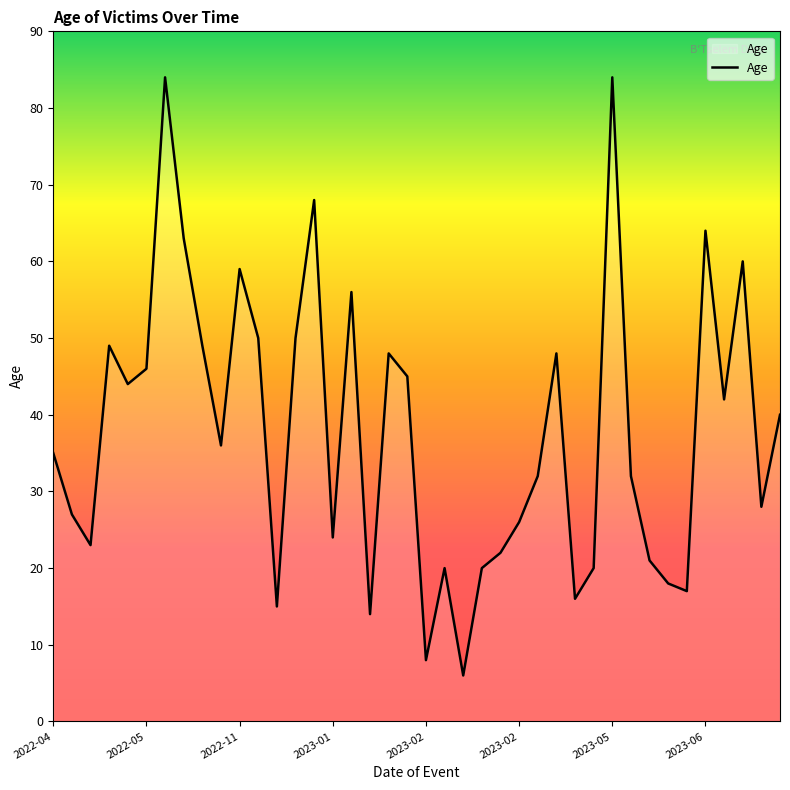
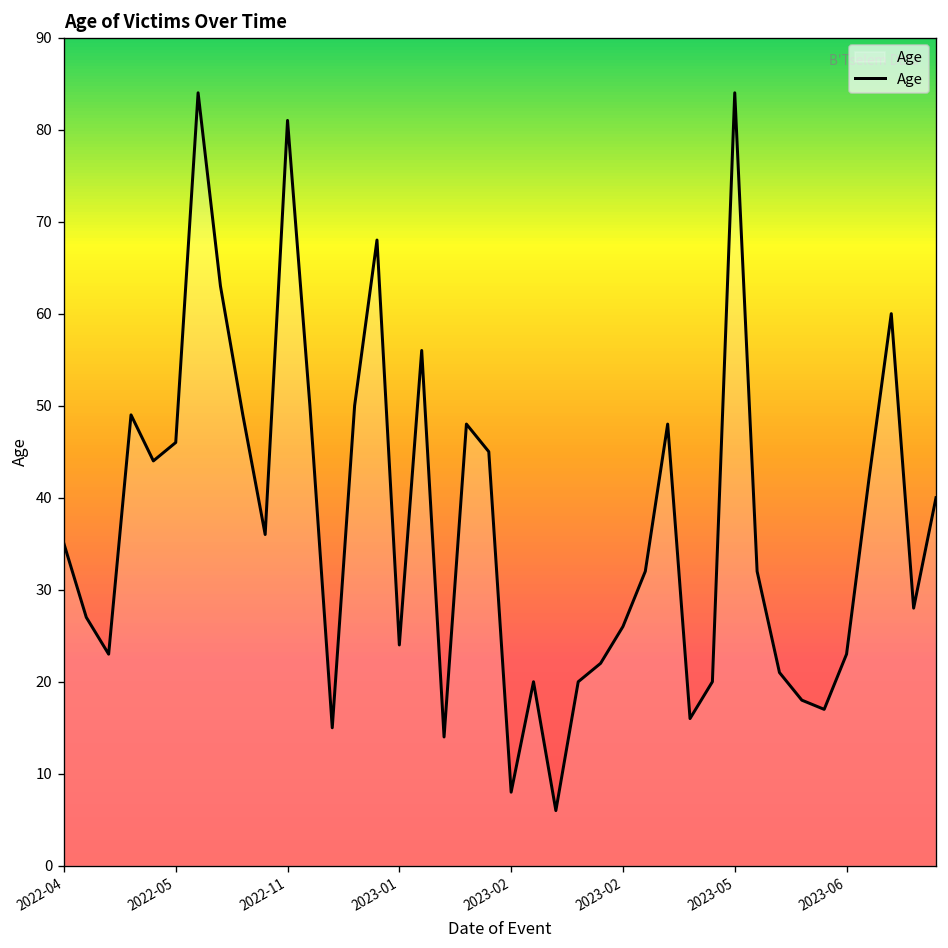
2022-11: 59 -> 81
2023-06: 64 -> 23
